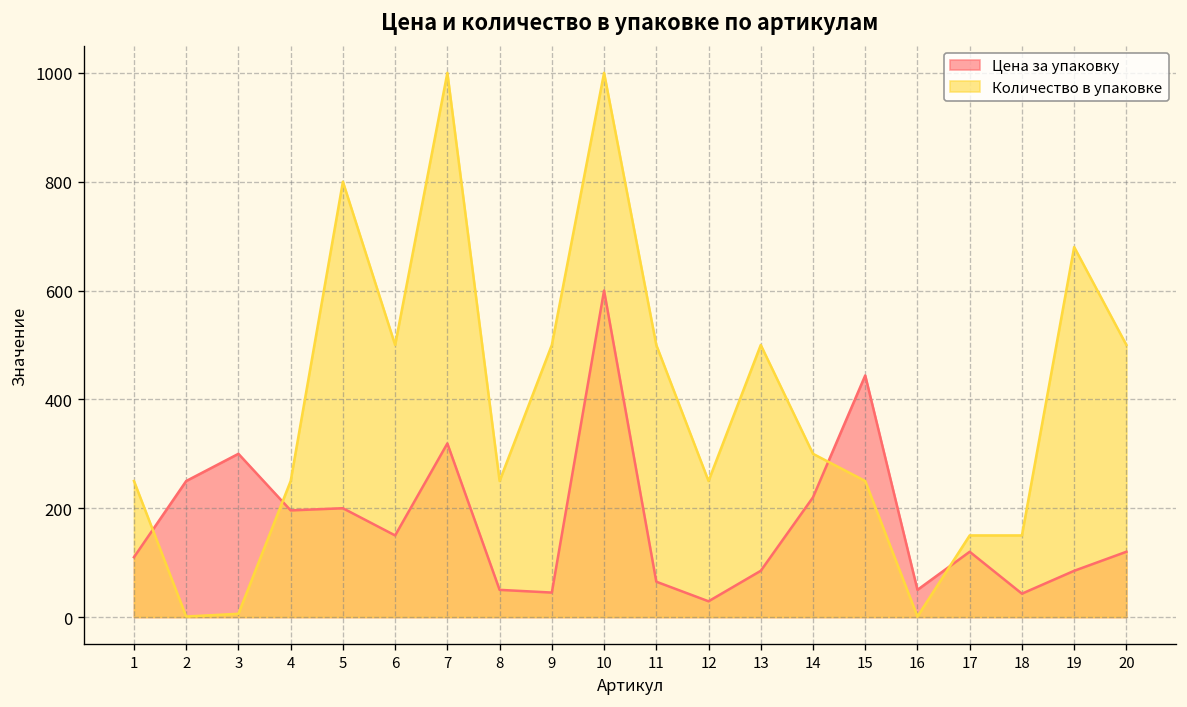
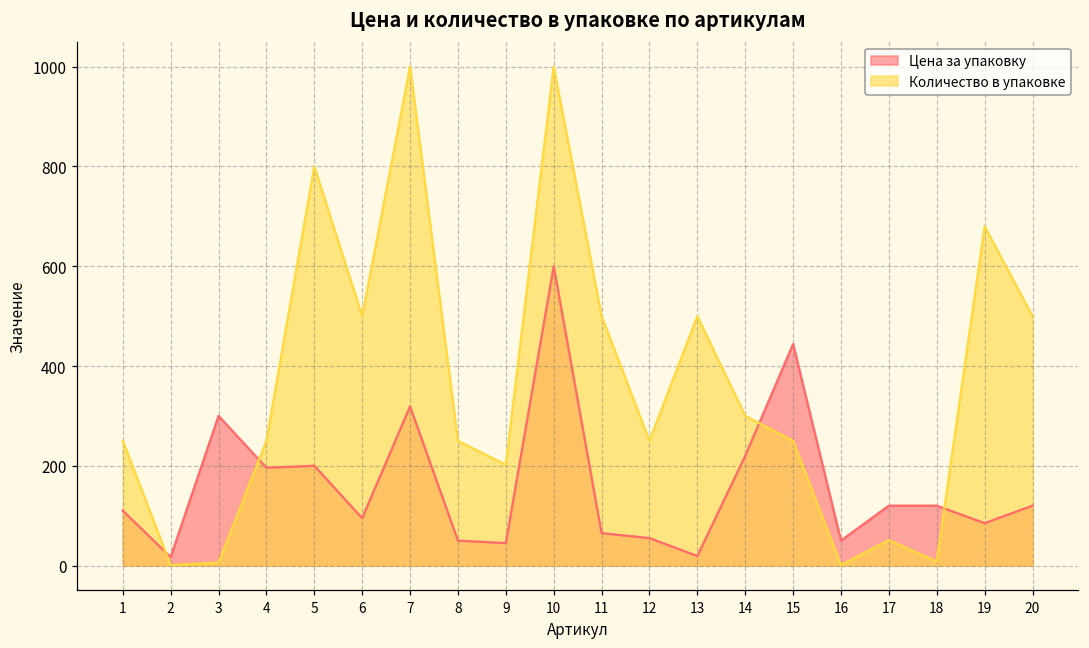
Цена за упаковку, 2: 250 -> 20
Цена за упаковку, 6: 150 -> 100
Количество в упаковке, 9: 500 -> 200
Цена за упаковку, 12: 30 -> 60
Цена за упаковку, 13: 90 -> 20
Количество в упаковке, 17: 150 -> 50
Цена за упаковку, 18: 40 -> 120
Количество в упаковке, 18: 150 -> 10
